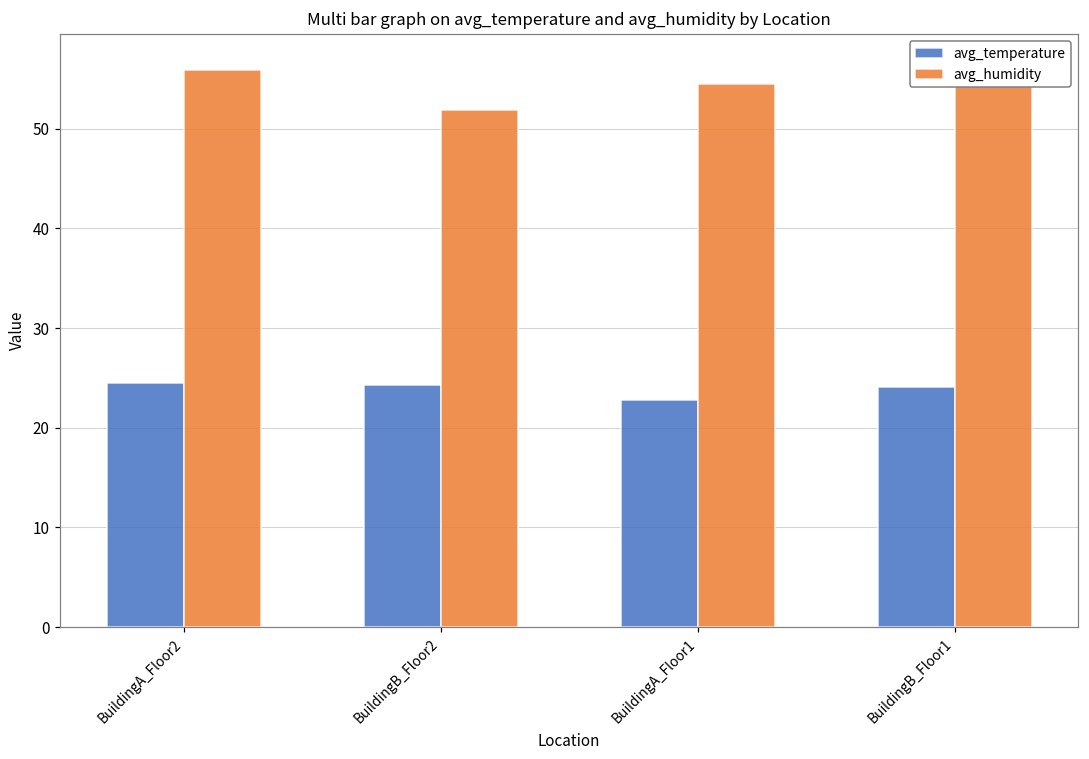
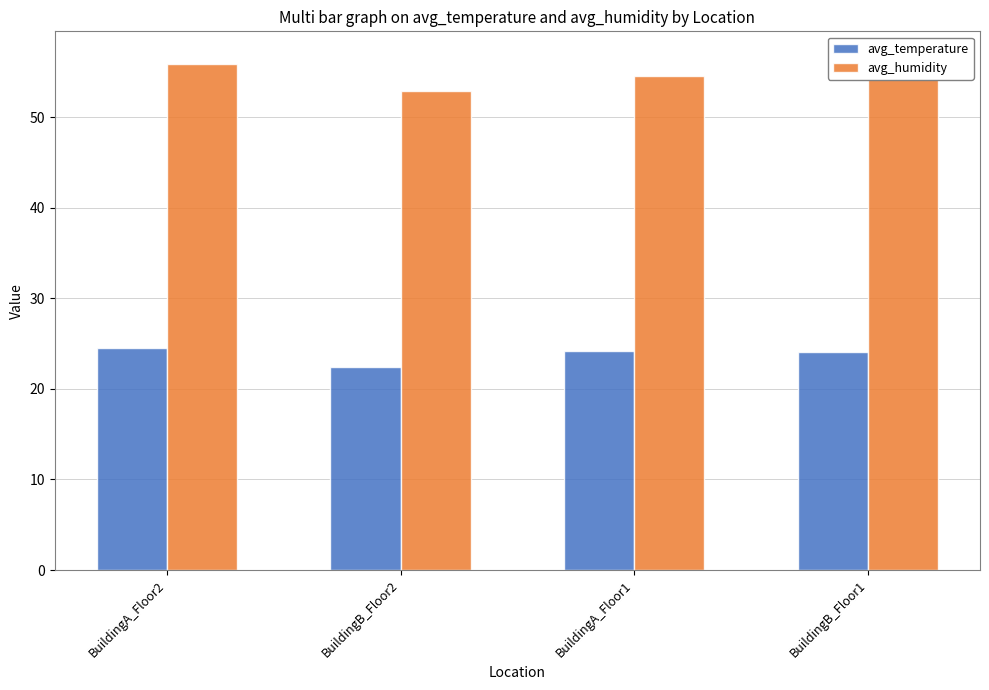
avg_temperature, BuildingB_Floor2: 24 -> 22
avg_humidity, BuildingB_Floor2: 52 -> 53
avg_temperature, BuildingA_Floor1: 23 -> 24
